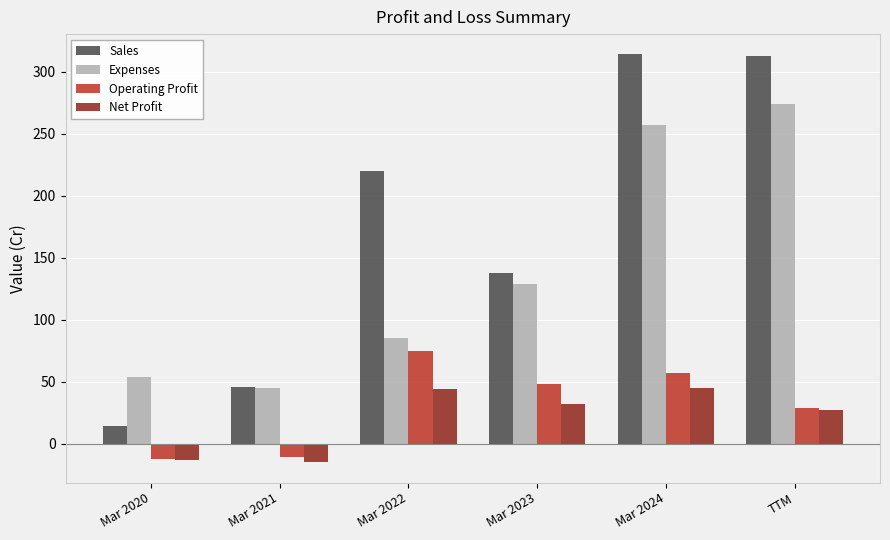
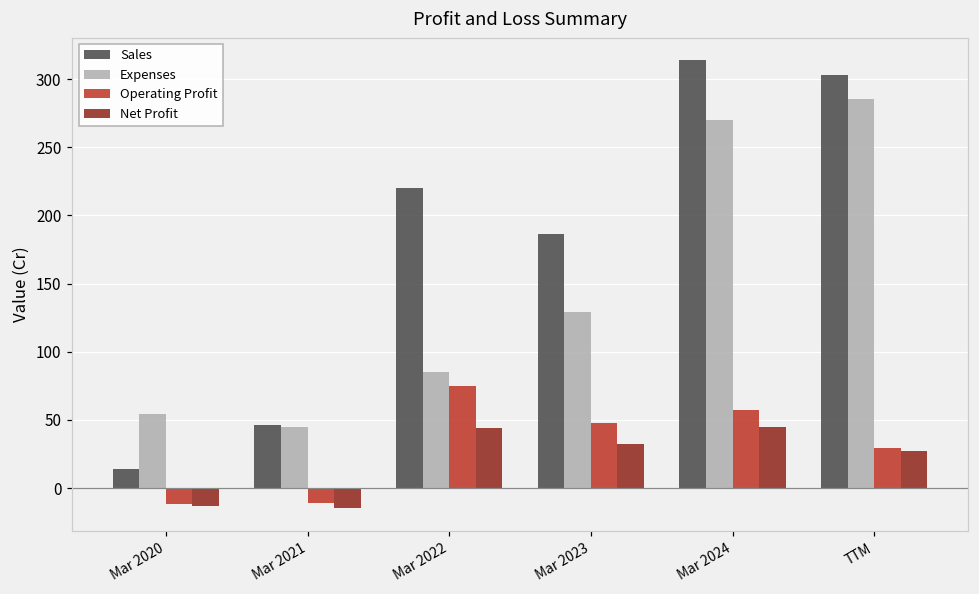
Sales, Mar 2023: 138 -> 186
Expenses, Mar 2024: 257 -> 270
Sales, TTM: 313 -> 303
Expenses, TTM: 274 -> 285
